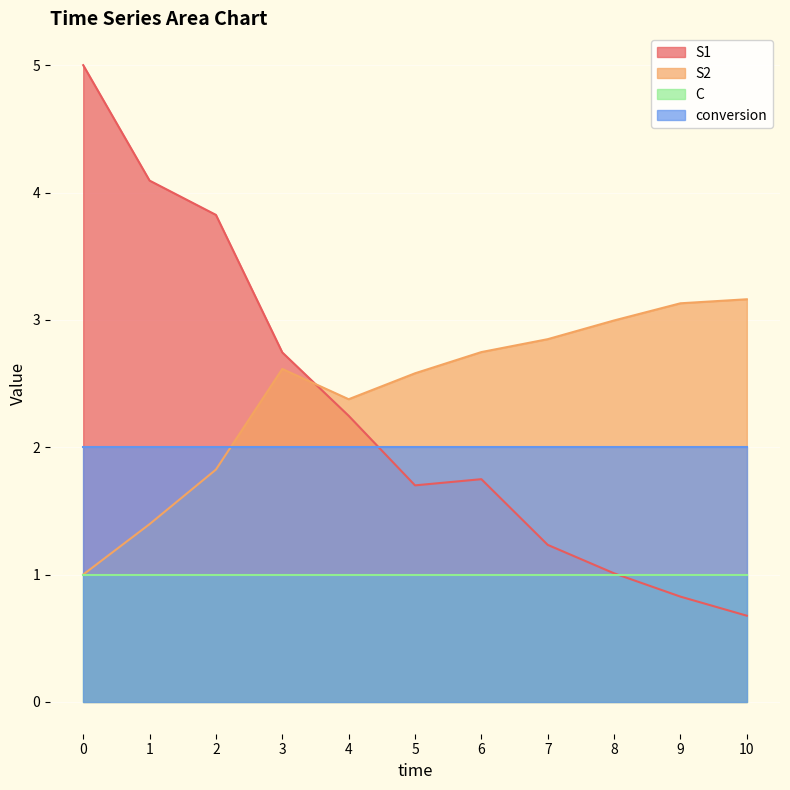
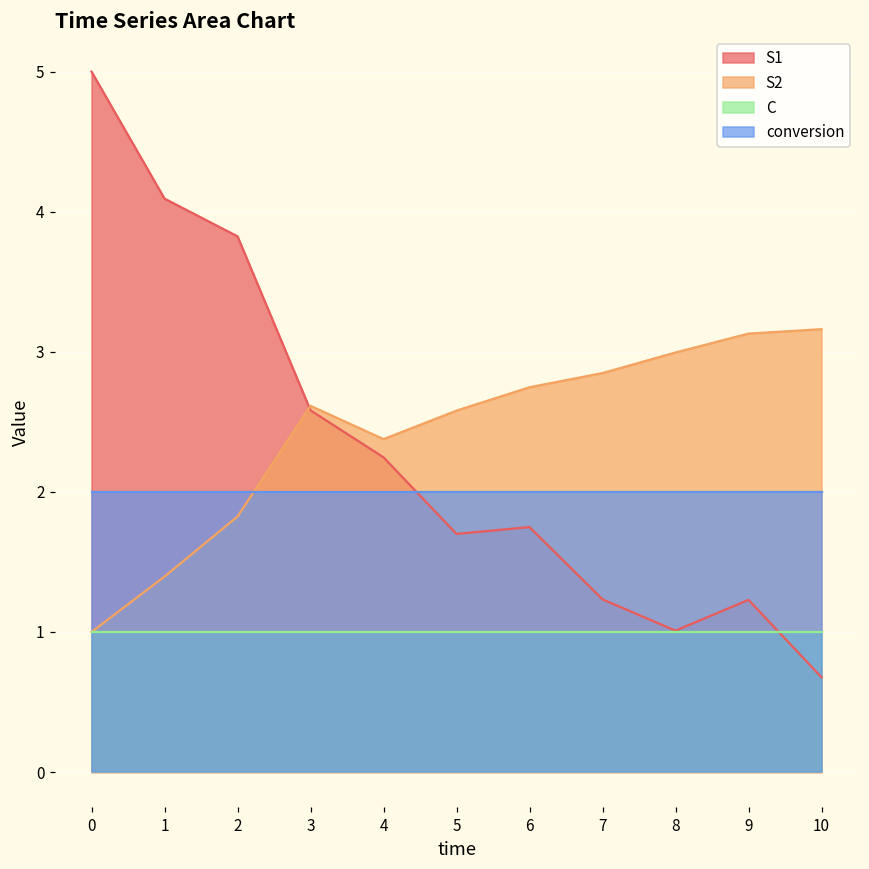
S1, 3: 2.74 -> 2.58
S1, 9: 0.83 -> 1.23
